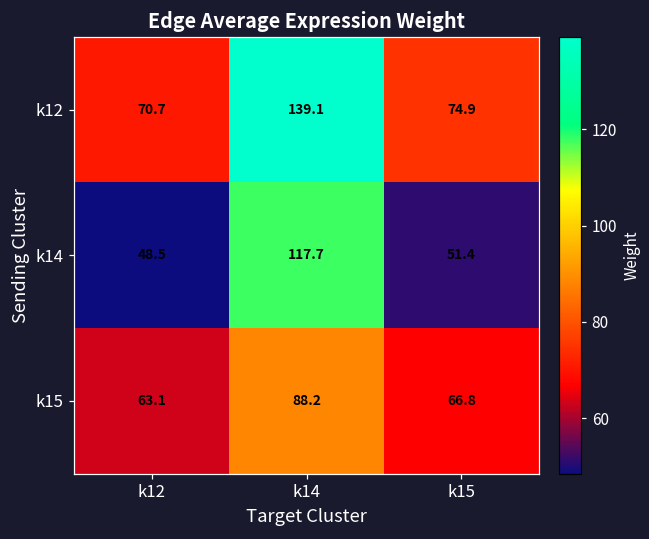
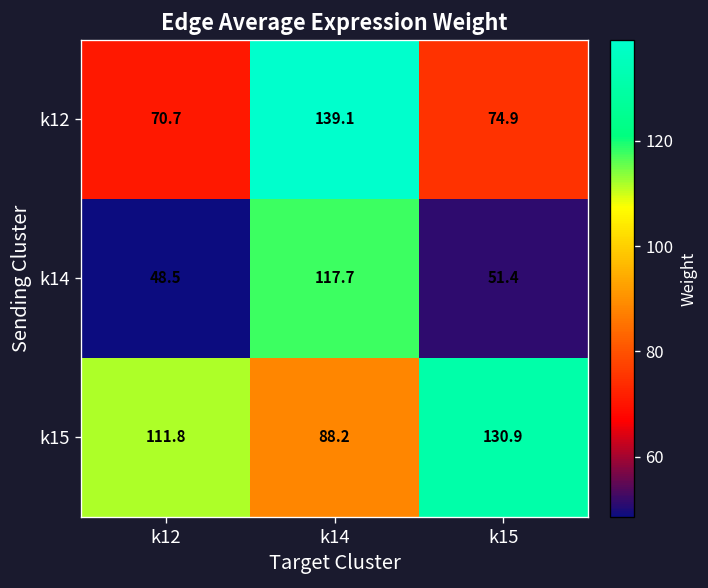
k15, k12: 63.1 -> 111.8
k15, k15: 66.8 -> 130.9
